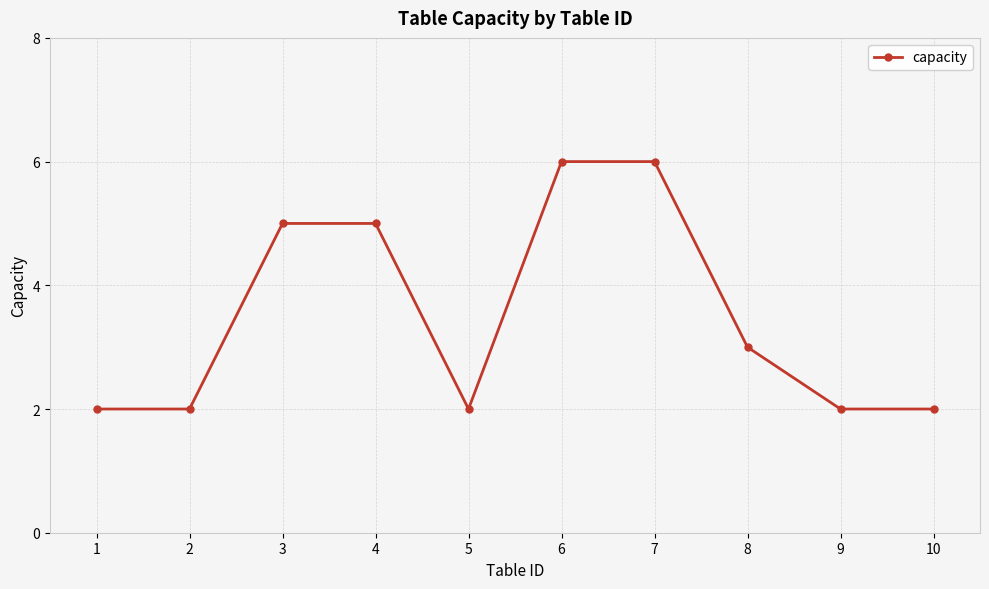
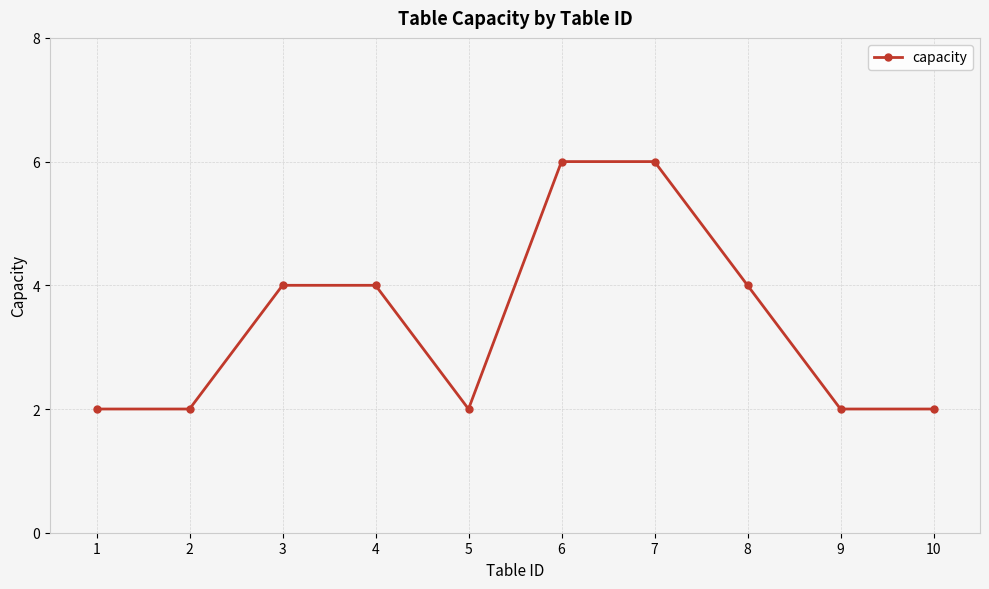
3: 5 -> 4
4: 5 -> 4
8: 3 -> 4
